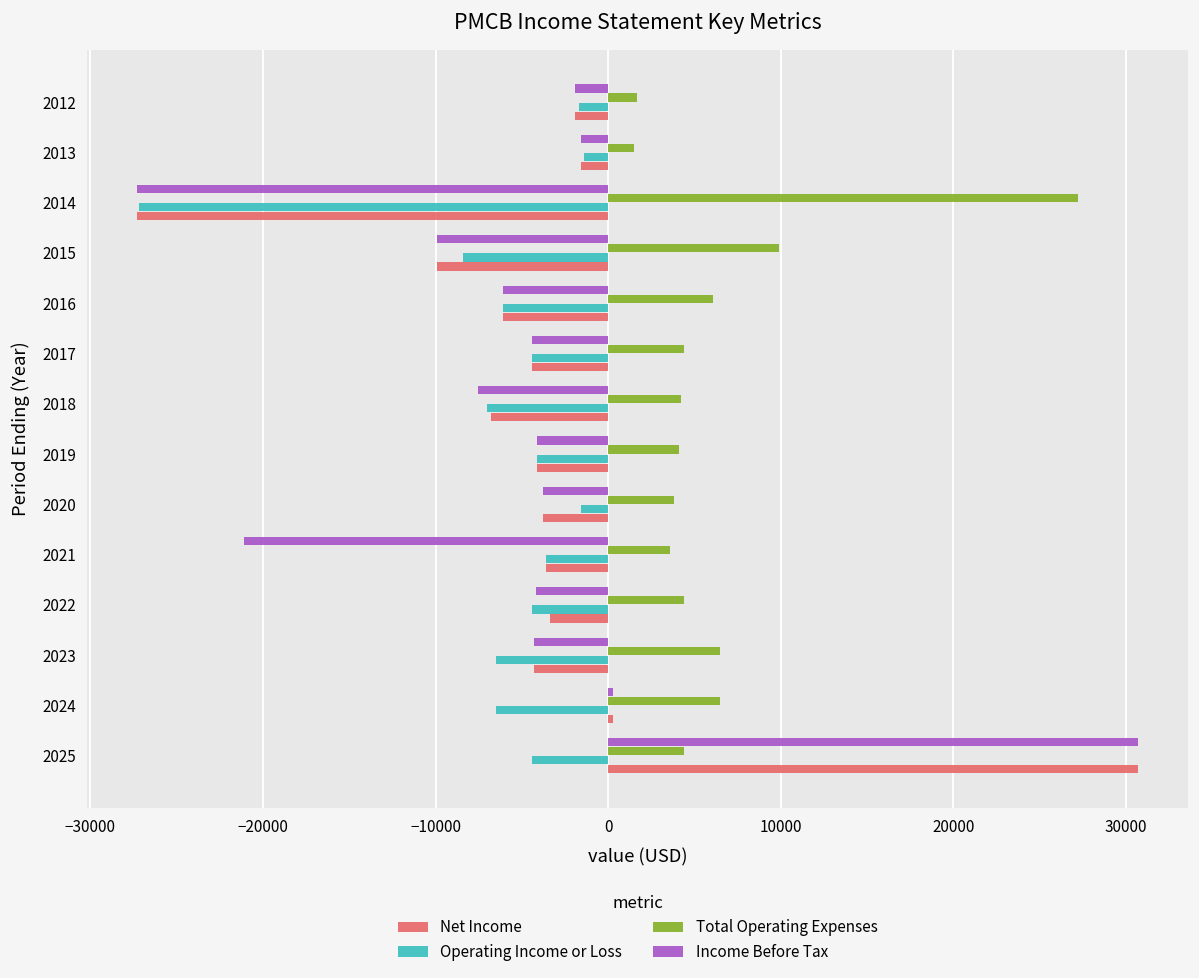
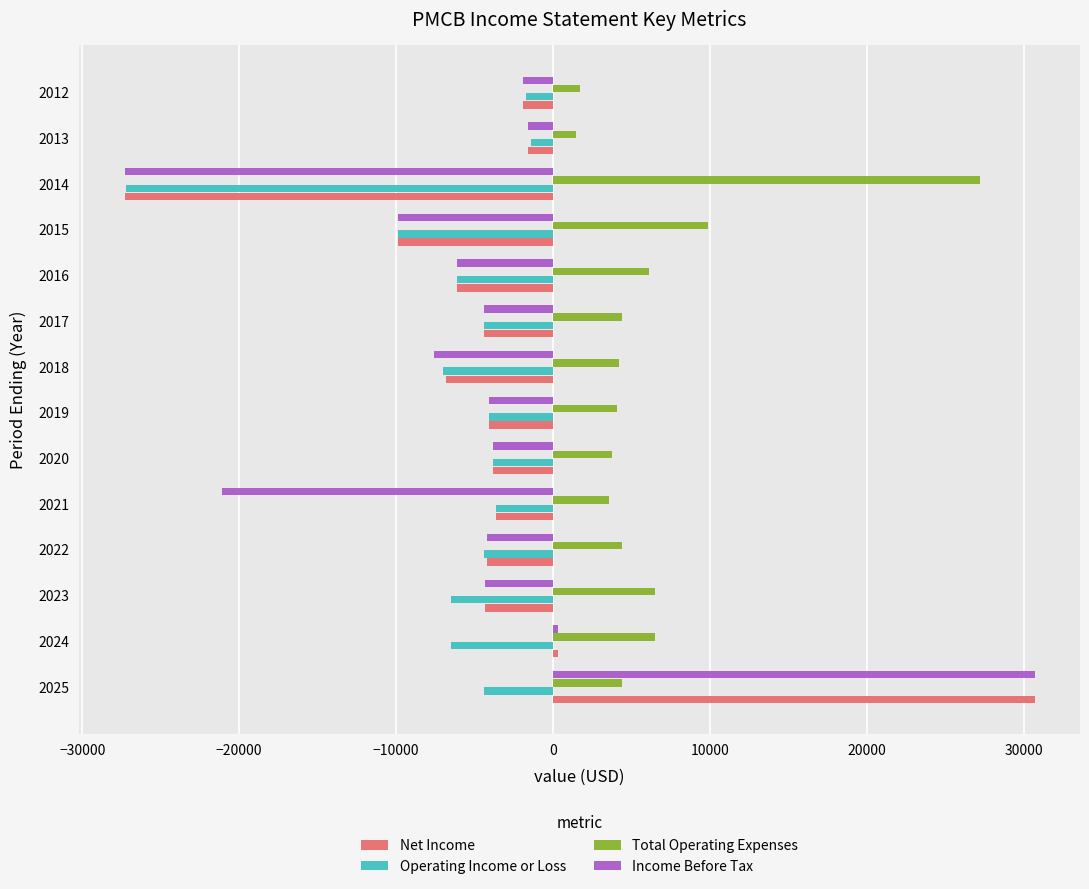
Operating Income or Loss, 2015: -8400 -> -9900
Operating Income or Loss, 2020: -1600 -> -3800
Net Income, 2022: -3400 -> -4200
